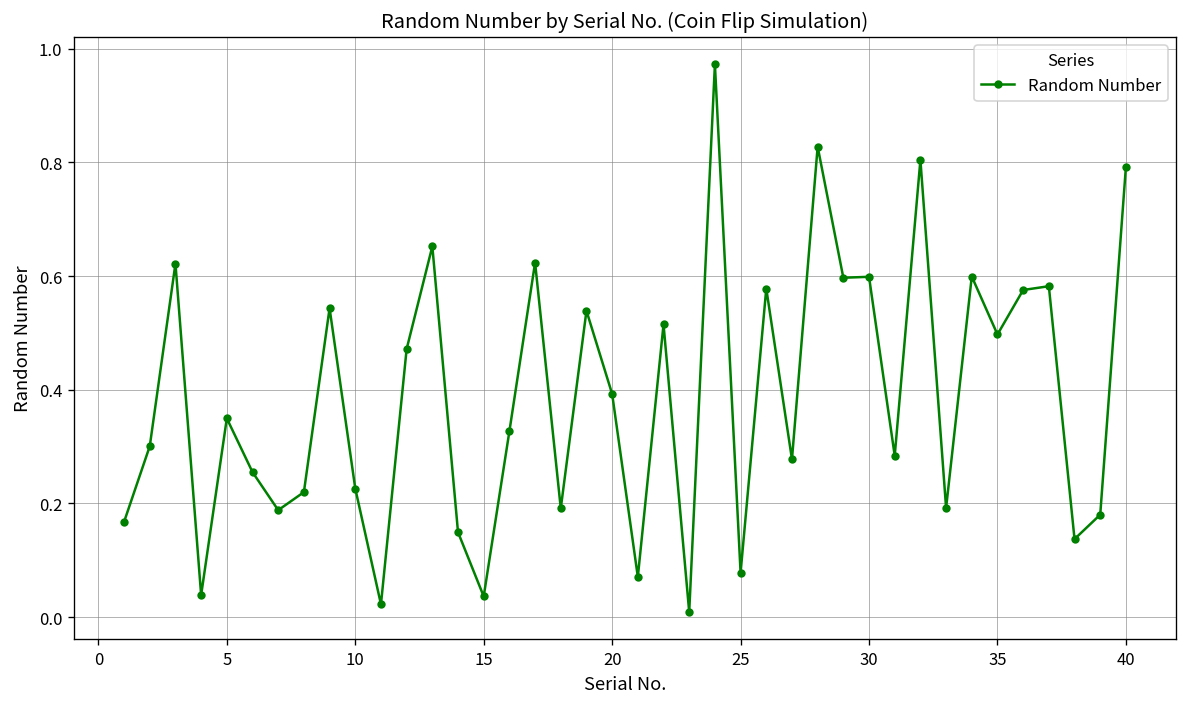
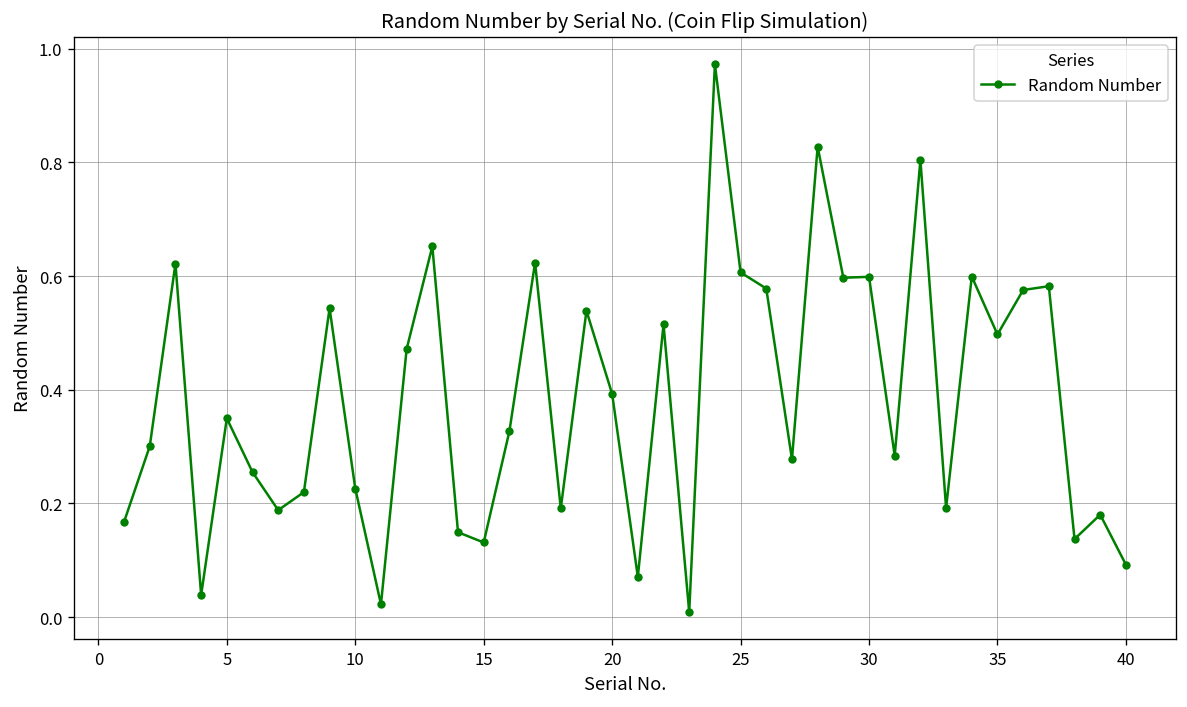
15: 0.04 -> 0.13
25: 0.08 -> 0.61
40: 0.79 -> 0.09
